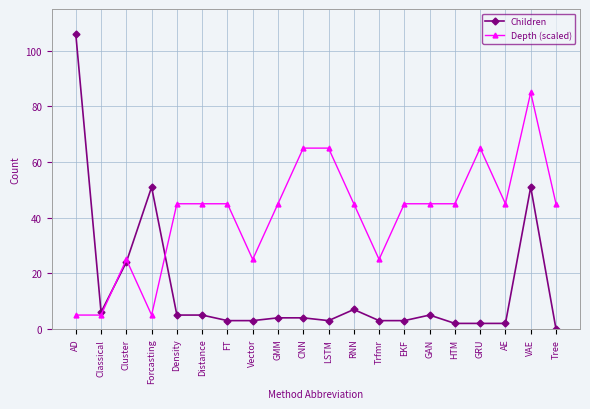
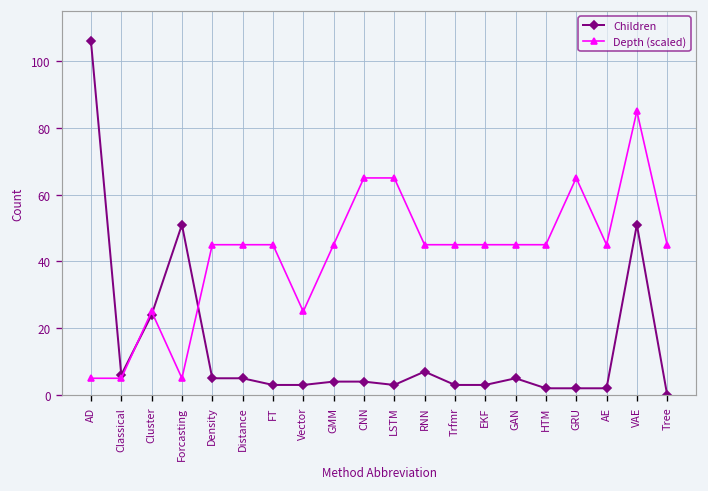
Depth (scaled), Trfmr: 25 -> 45
